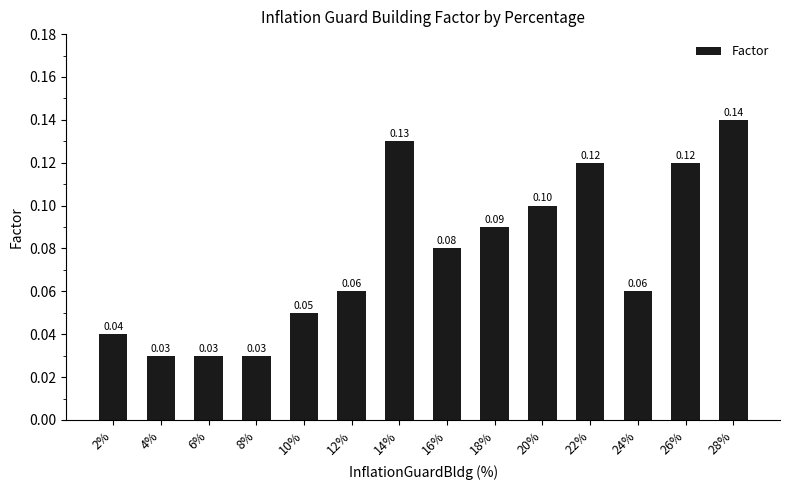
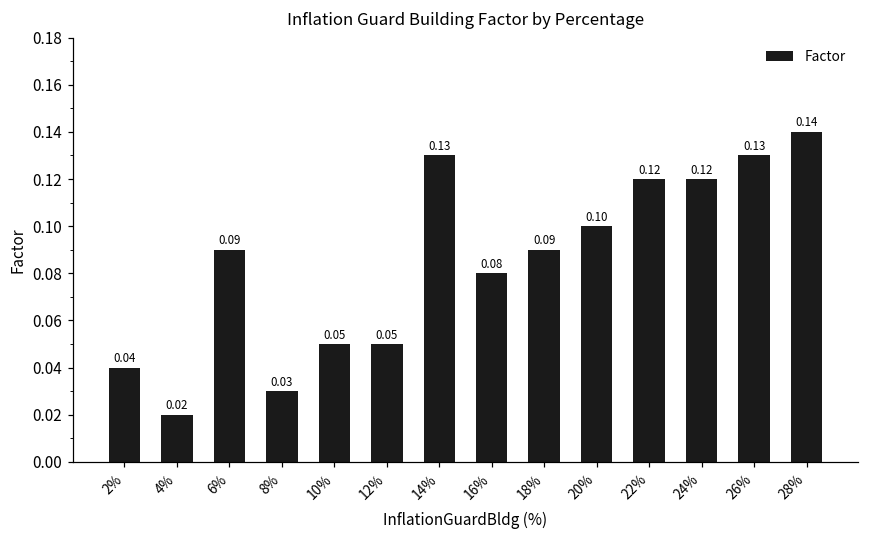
4%: 0.03 -> 0.02
6%: 0.03 -> 0.09
12%: 0.06 -> 0.05
24%: 0.06 -> 0.12
26%: 0.12 -> 0.13
